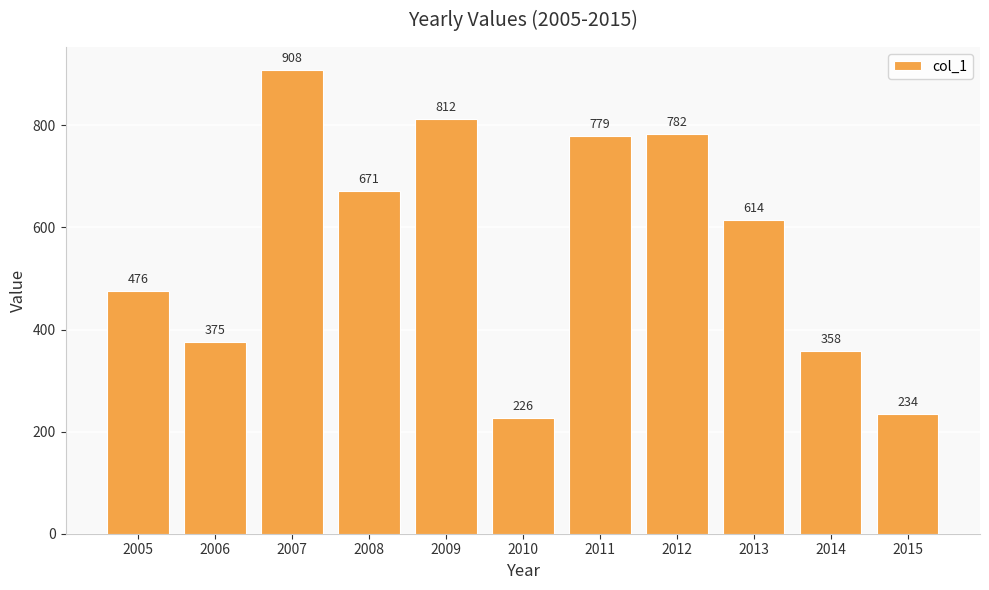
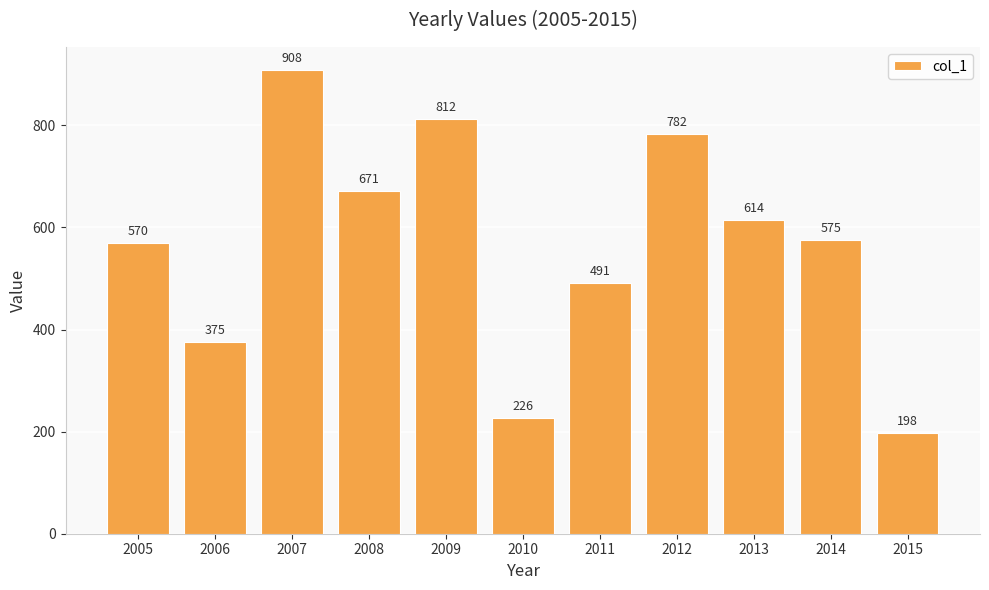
2005: 476 -> 570
2011: 779 -> 491
2014: 358 -> 575
2015: 234 -> 198
